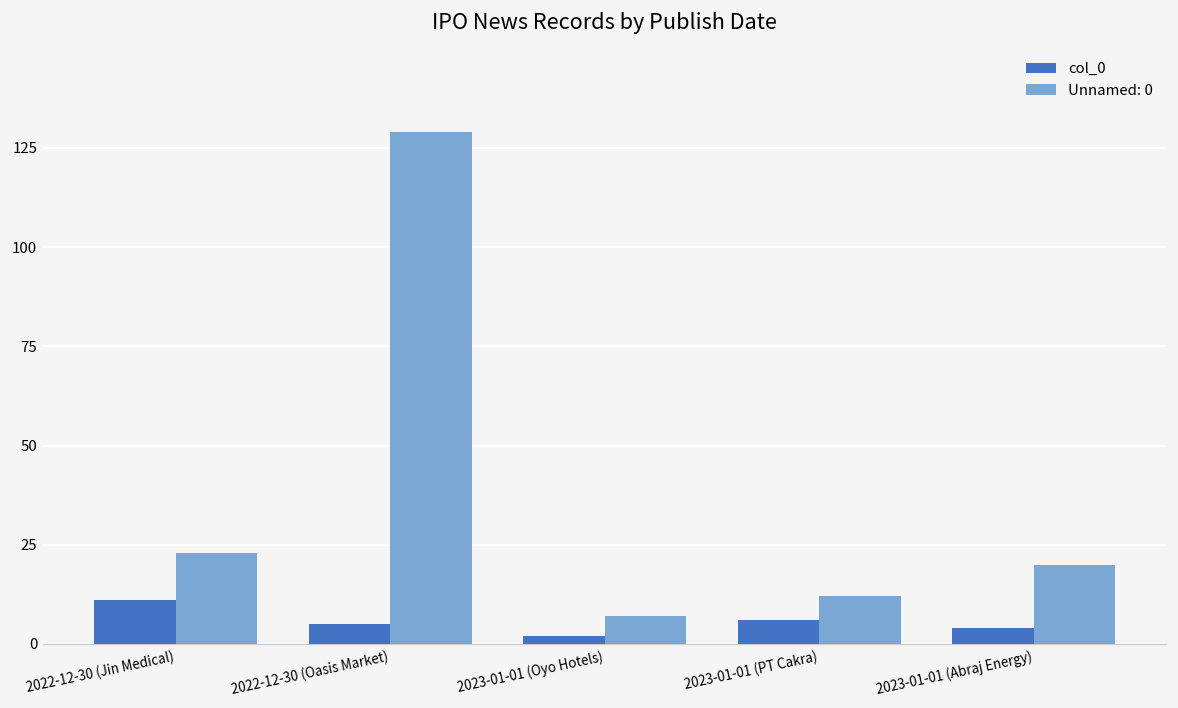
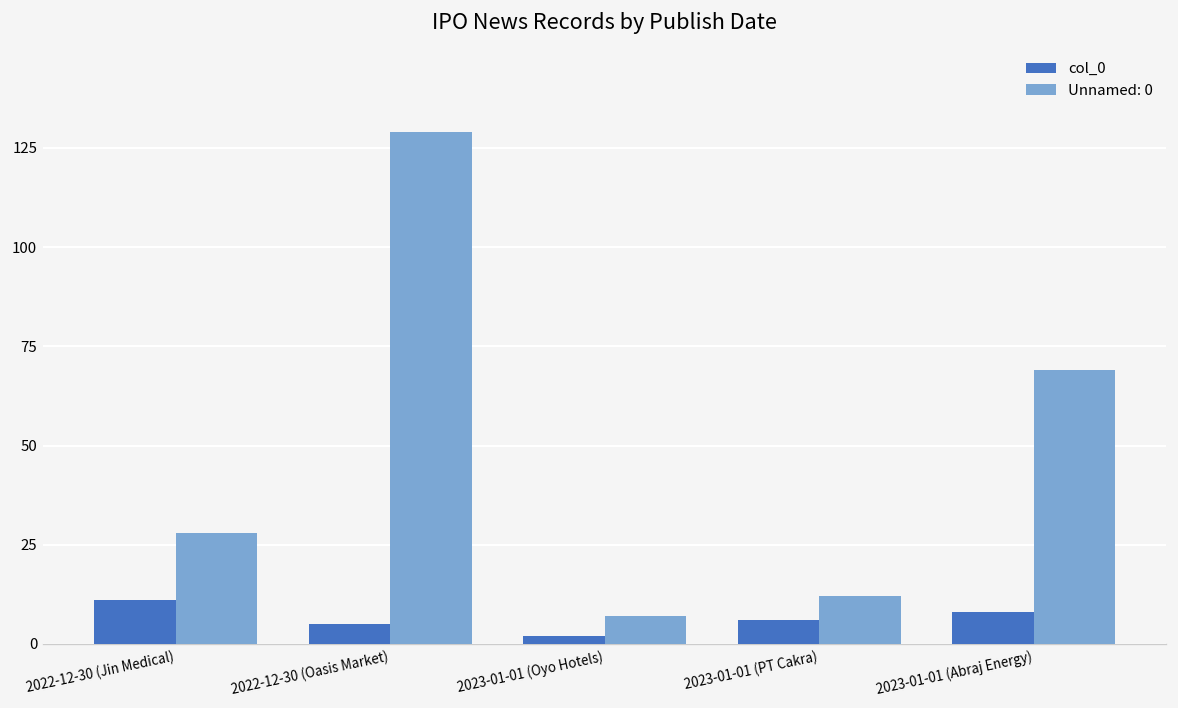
Unnamed: 0, 2022-12-30 (Jin Medical): 23 -> 28
col_0, 2023-01-01 (Abraj Energy): 4 -> 8
Unnamed: 0, 2023-01-01 (Abraj Energy): 20 -> 69
